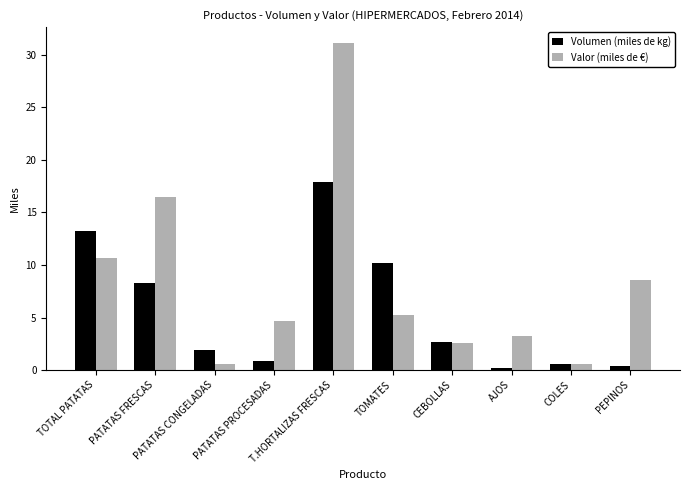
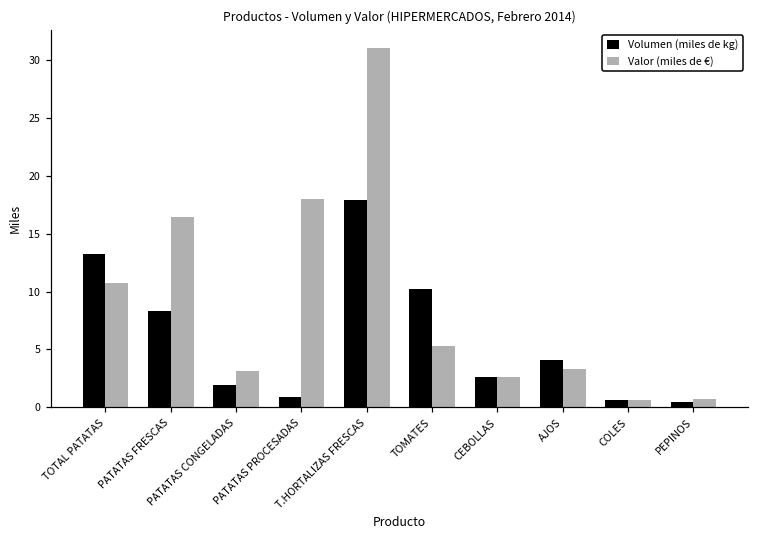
Valor (miles de €), PATATAS CONGELADAS: 0.6 -> 3.1
Valor (miles de €), PATATAS PROCESADAS: 4.7 -> 18.0
Volumen (miles de kg), AJOS: 0.2 -> 4.1
Valor (miles de €), PEPINOS: 8.5 -> 0.7
